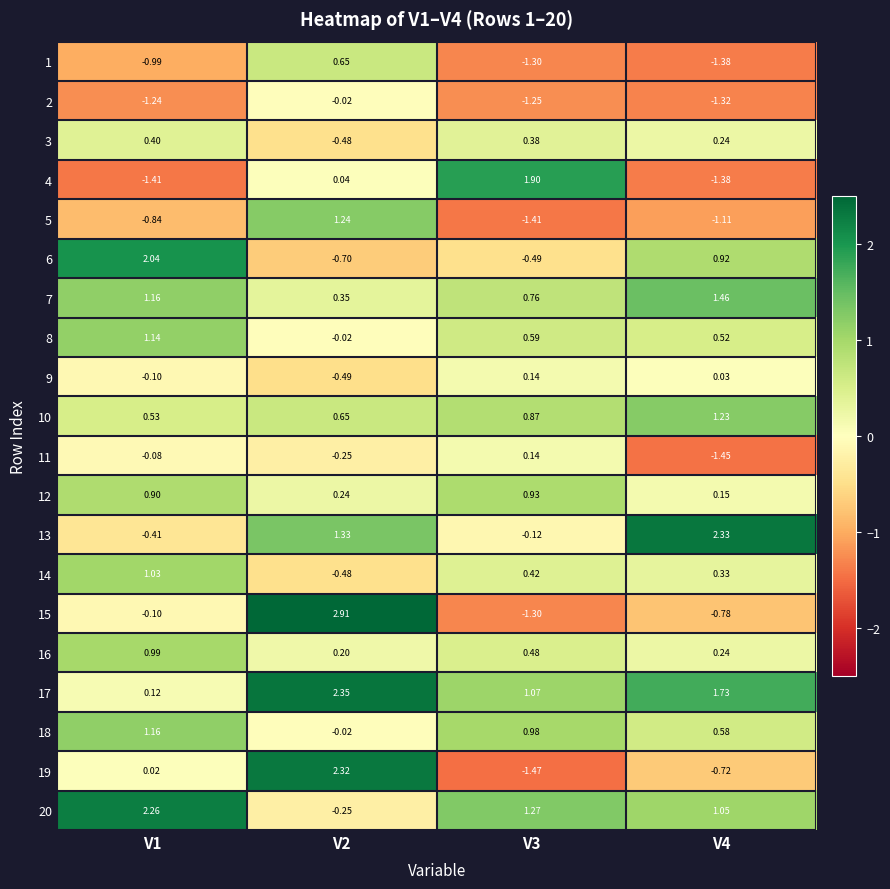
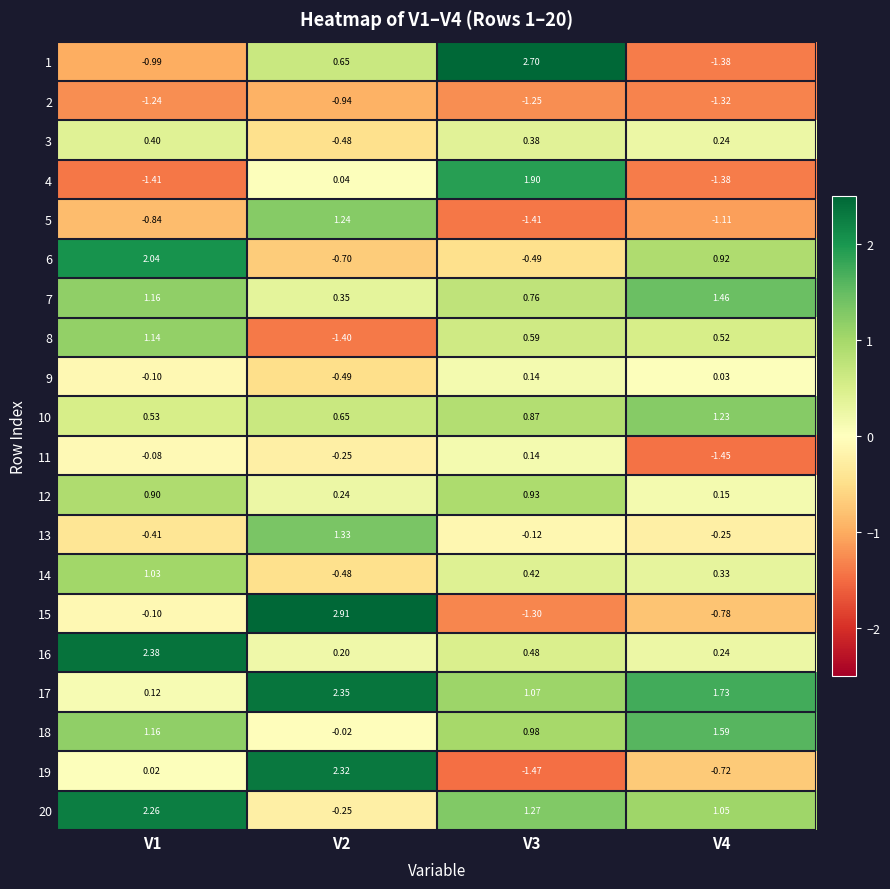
1, V3: -1.30 -> 2.70
2, V2: -0.02 -> -0.94
8, V2: -0.02 -> -1.40
13, V4: 2.33 -> -0.25
16, V1: 0.99 -> 2.38
18, V4: 0.58 -> 1.59
